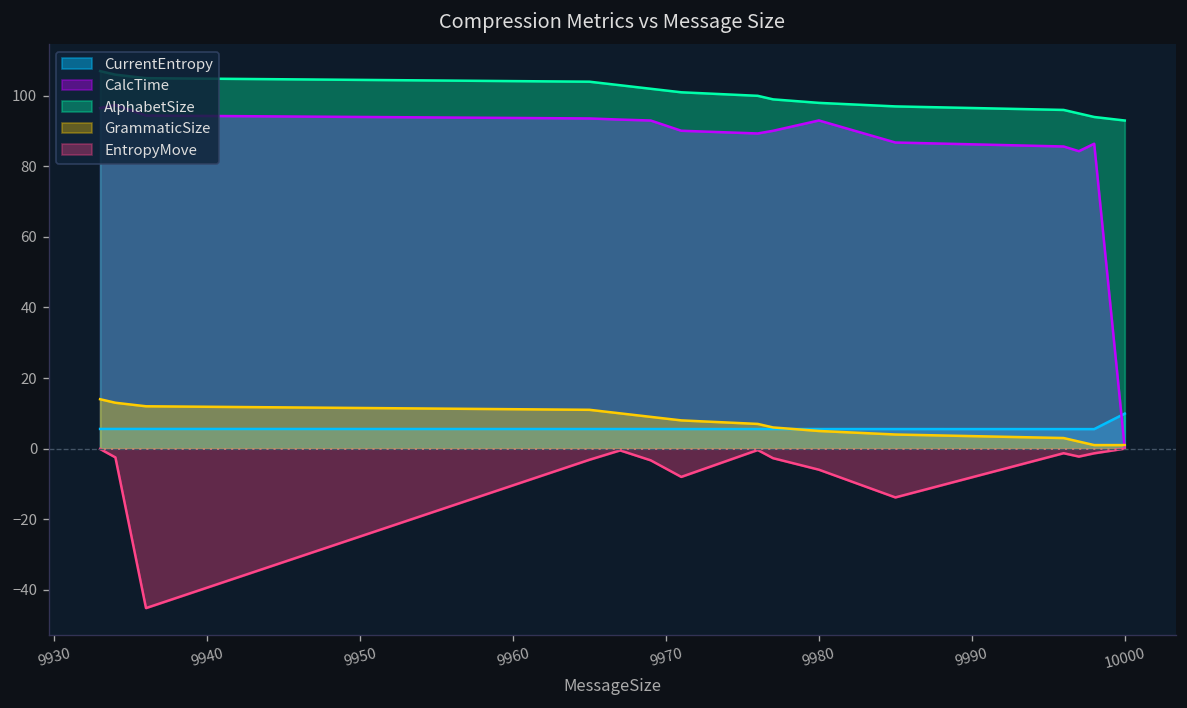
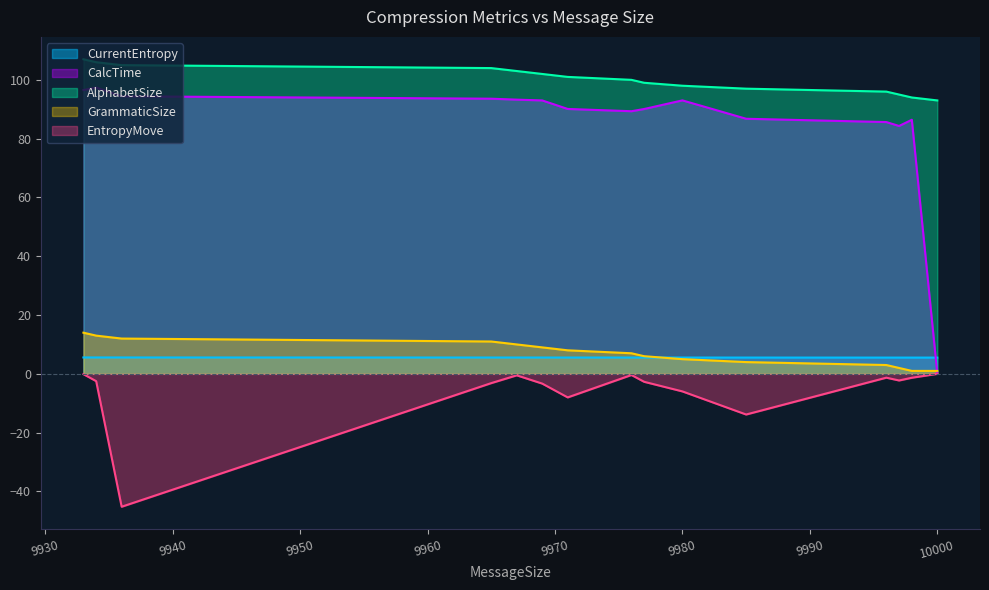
CurrentEntropy, 10000: 10 -> 6
